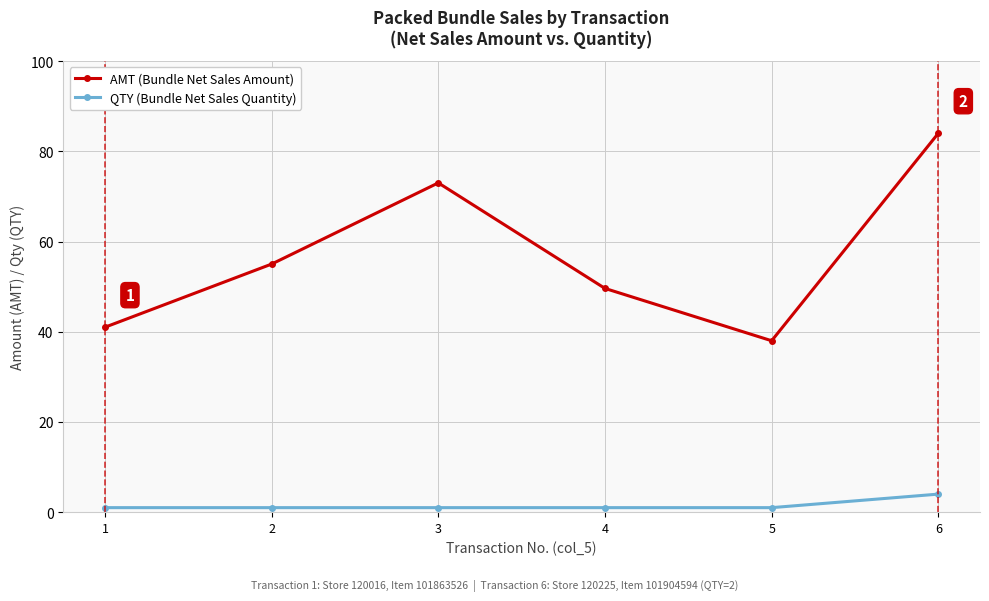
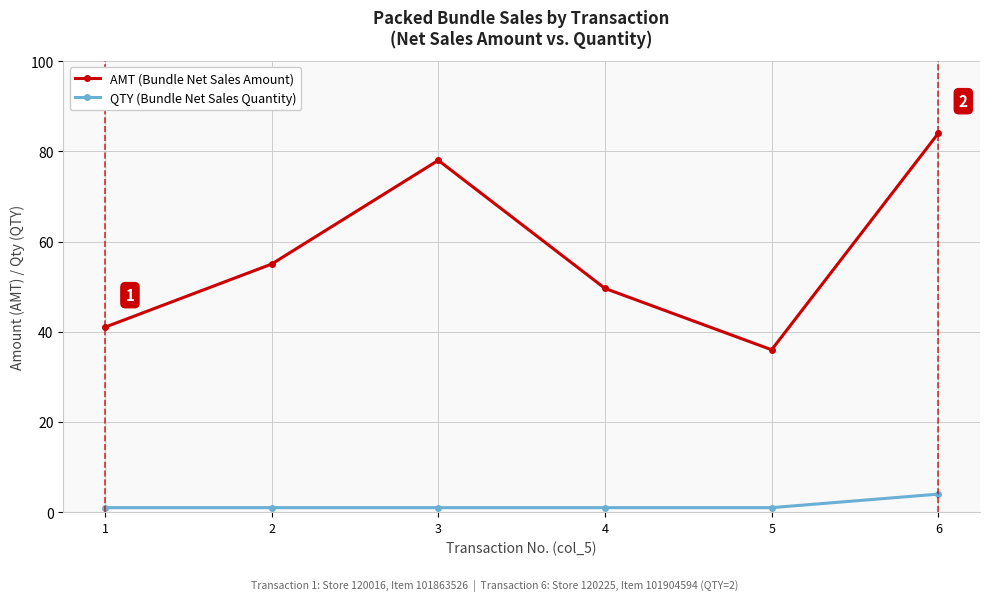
AMT (Bundle Net Sales Amount), 3: 73 -> 78
AMT (Bundle Net Sales Amount), 5: 38 -> 36
